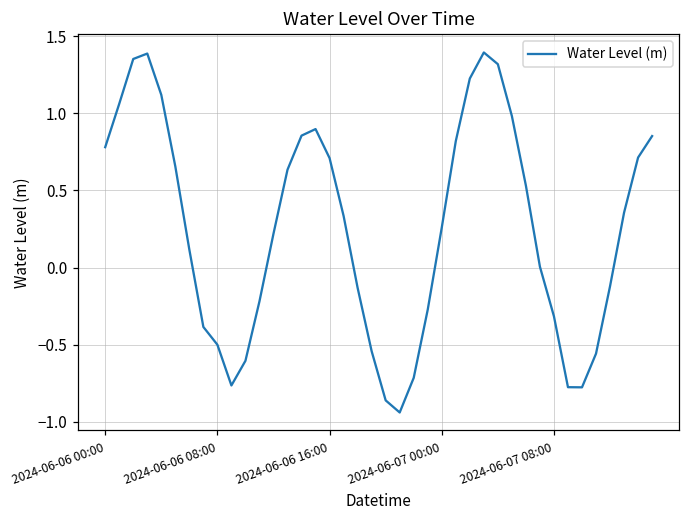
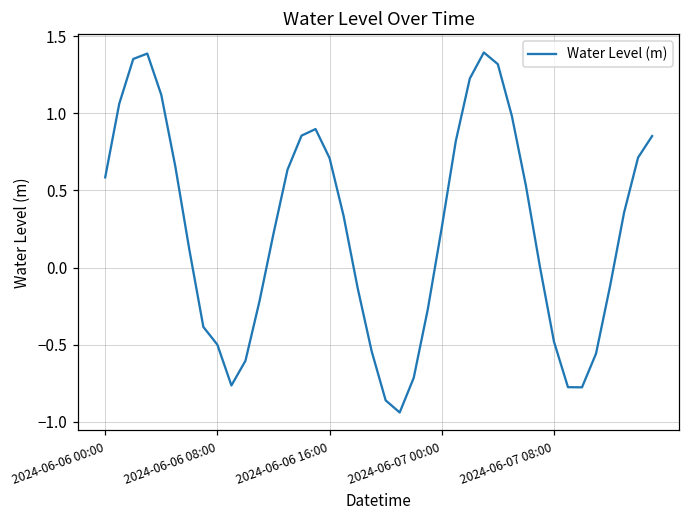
2024-06-06 00:00: 0.78 -> 0.58
2024-06-07 08:00: -0.32 -> -0.48
